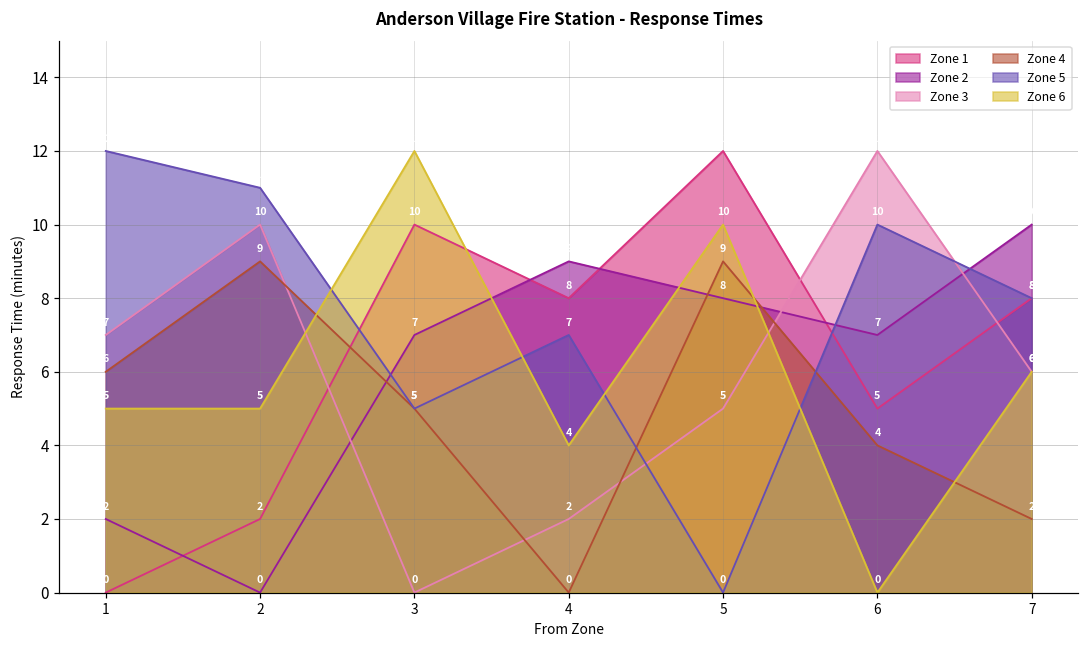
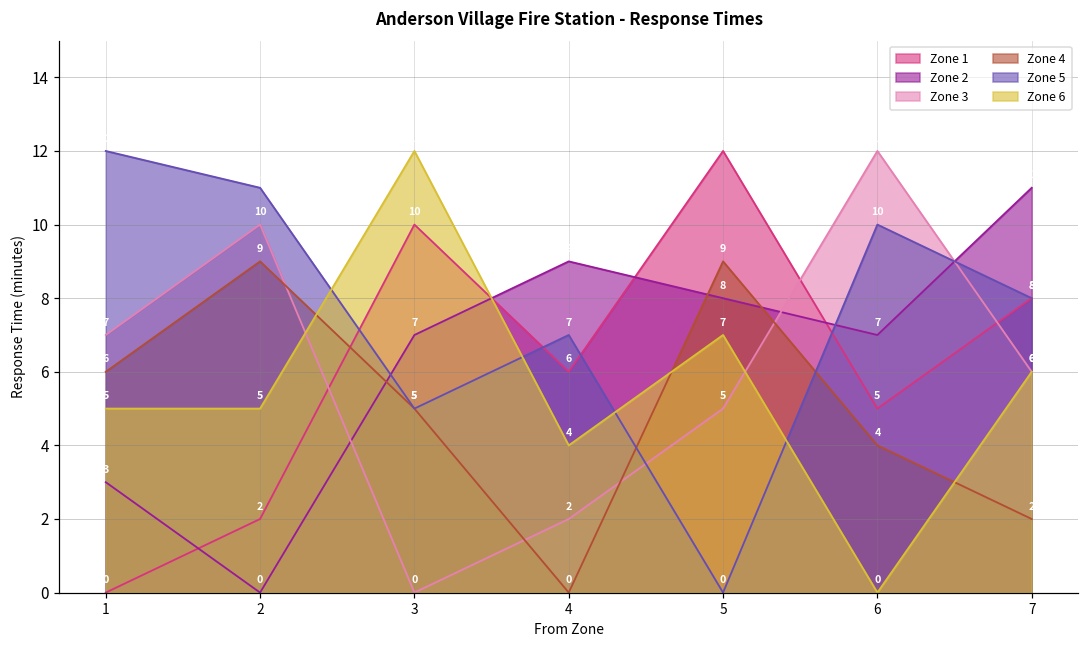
Zone 2, 1: 2 -> 3
Zone 1, 4: 8 -> 6
Zone 6, 5: 10 -> 7
Zone 2, 7: 10 -> 11
